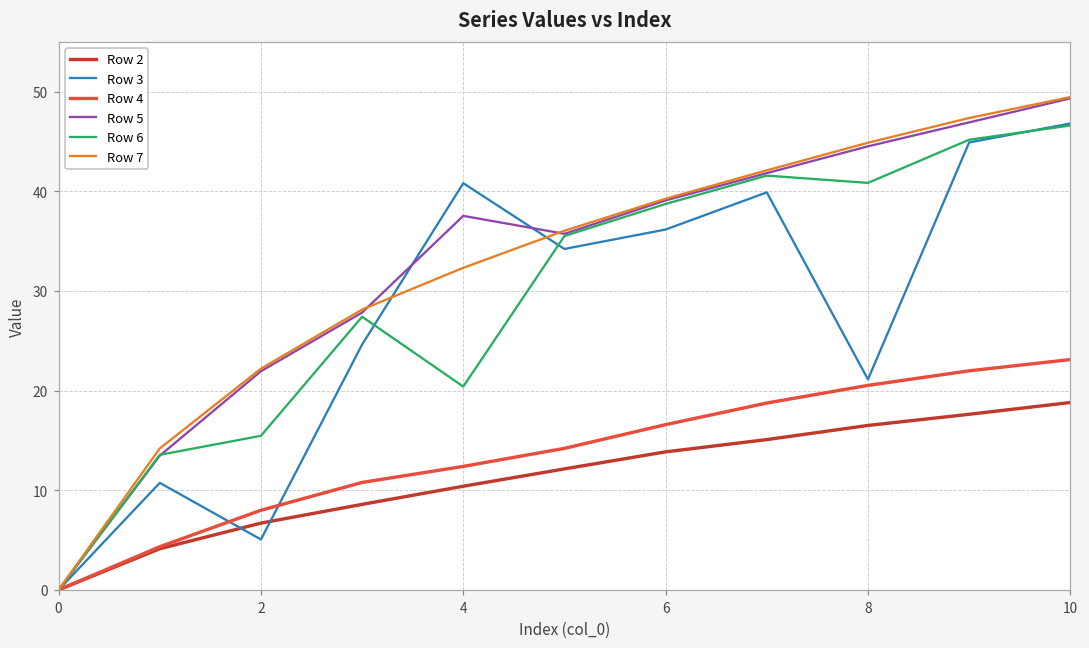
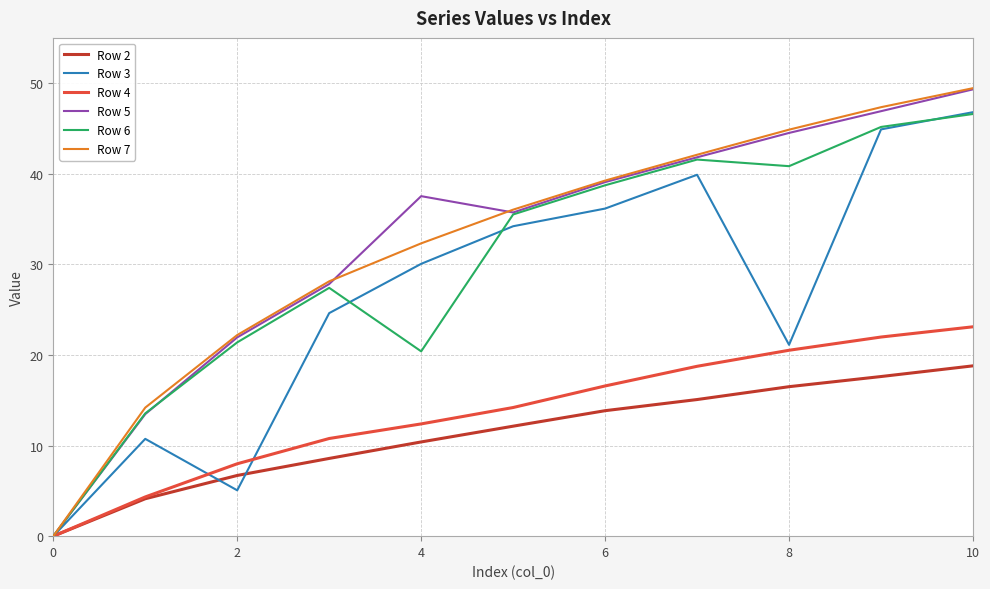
Row 6, 2: 15 -> 21
Row 3, 4: 41 -> 30
